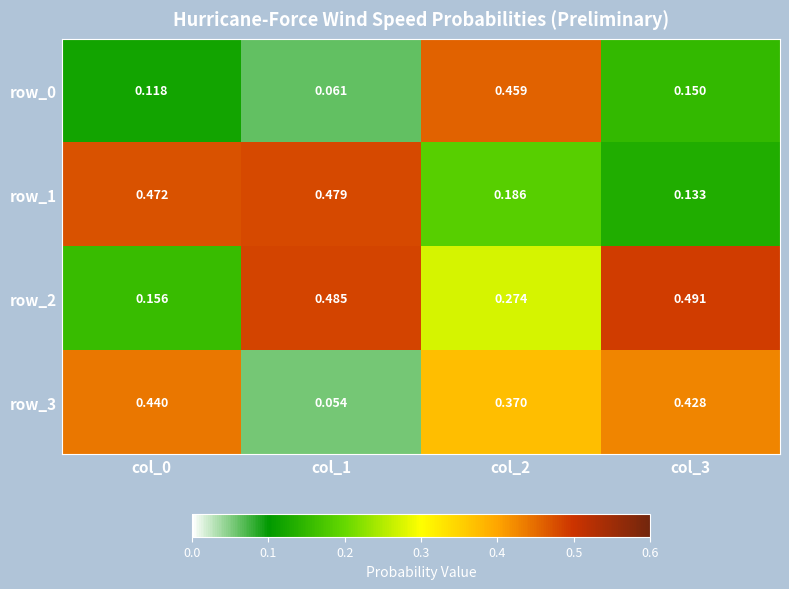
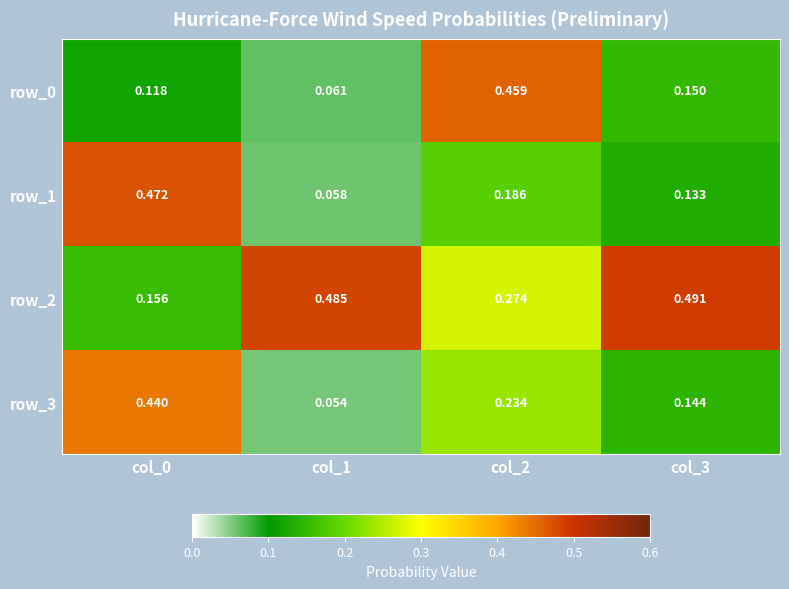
row_1, col_1: 0.479 -> 0.058
row_3, col_2: 0.370 -> 0.234
row_3, col_3: 0.428 -> 0.144
